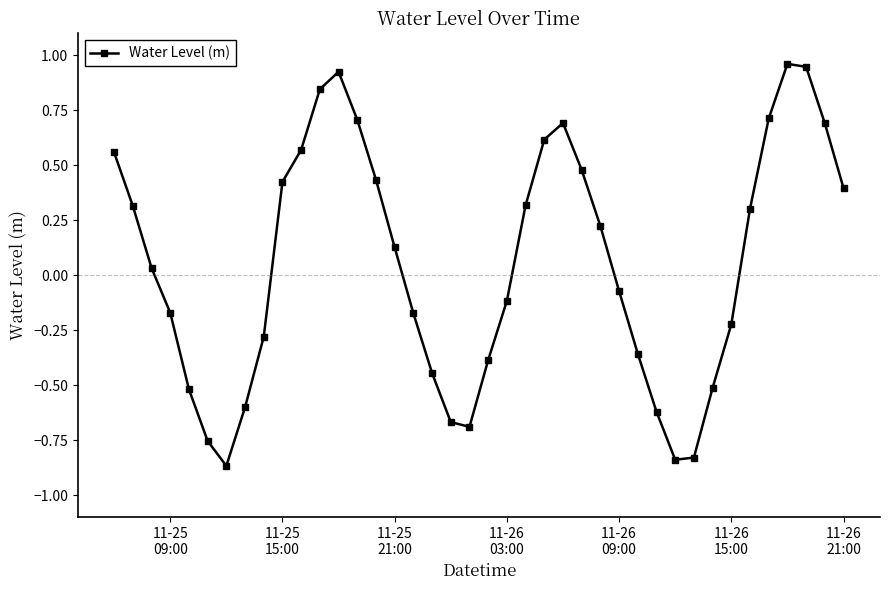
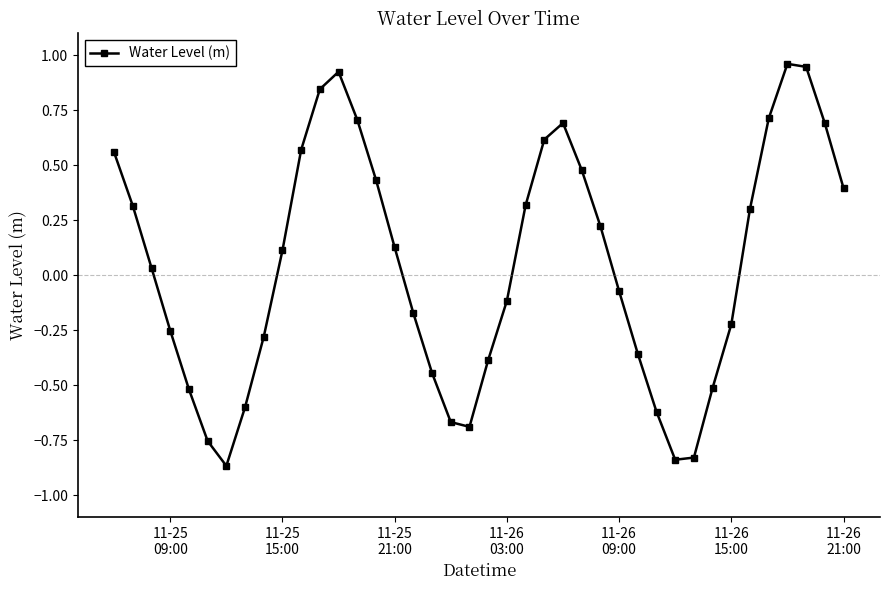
11-25 09:00: -0.17 -> -0.25
11-25 15:00: 0.42 -> 0.11
